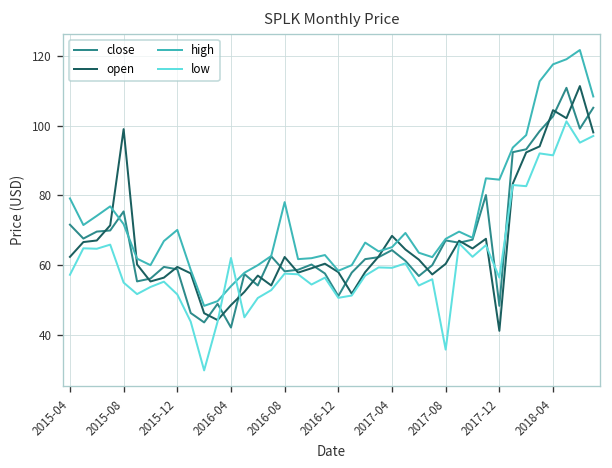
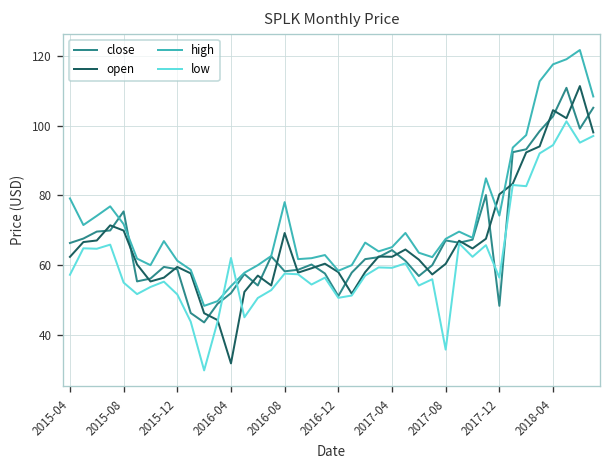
close, 2015-04: 72 -> 66
open, 2015-08: 99 -> 70
high, 2015-12: 70 -> 61
close, 2016-04: 42 -> 52
open, 2016-04: 49 -> 32
open, 2016-08: 62 -> 69
open, 2017-04: 68 -> 62
open, 2017-12: 41 -> 80
high, 2017-12: 85 -> 74
low, 2018-04: 91 -> 94
